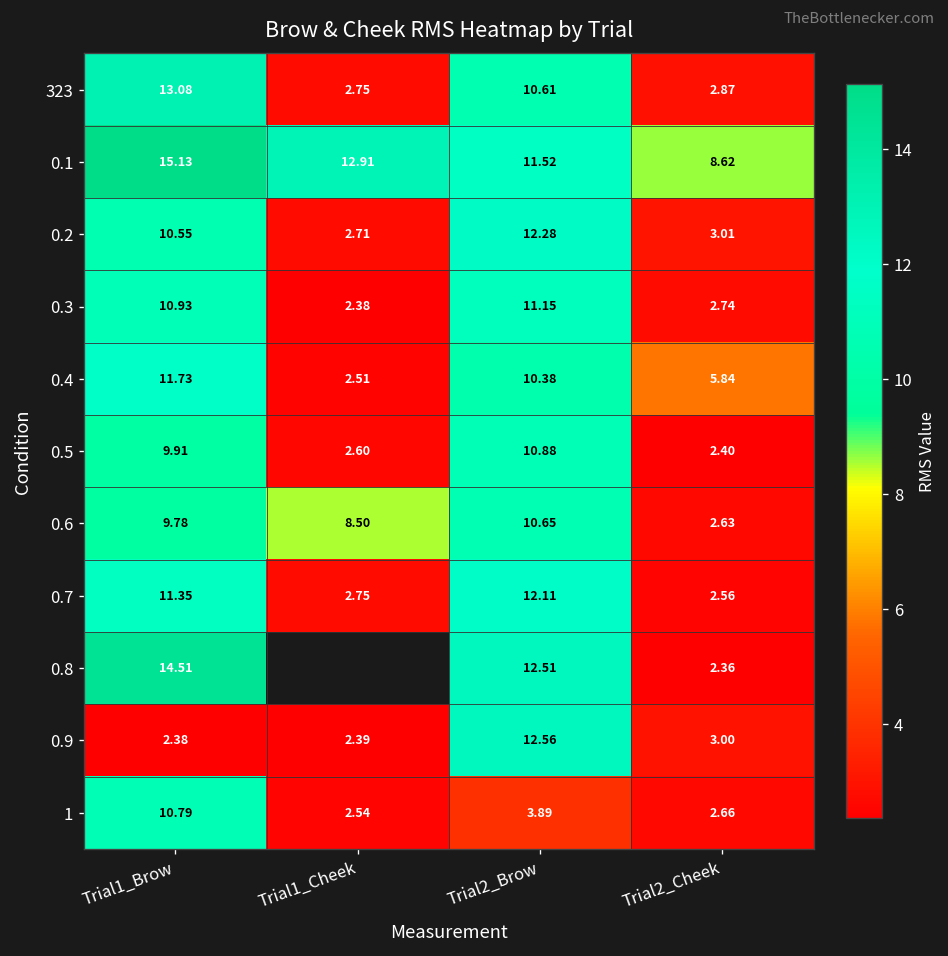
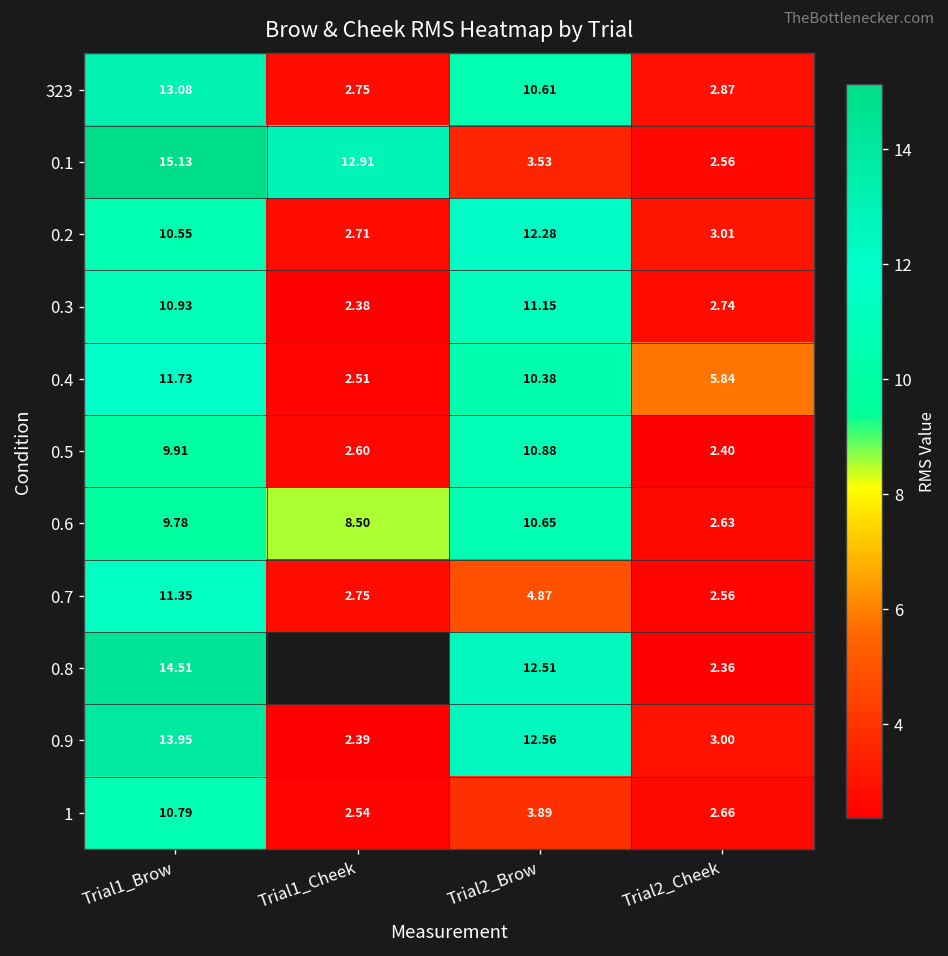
0.1, Trial2_Brow: 11.52 -> 3.53
0.1, Trial2_Cheek: 8.62 -> 2.56
0.7, Trial2_Brow: 12.11 -> 4.87
0.9, Trial1_Brow: 2.38 -> 13.95
